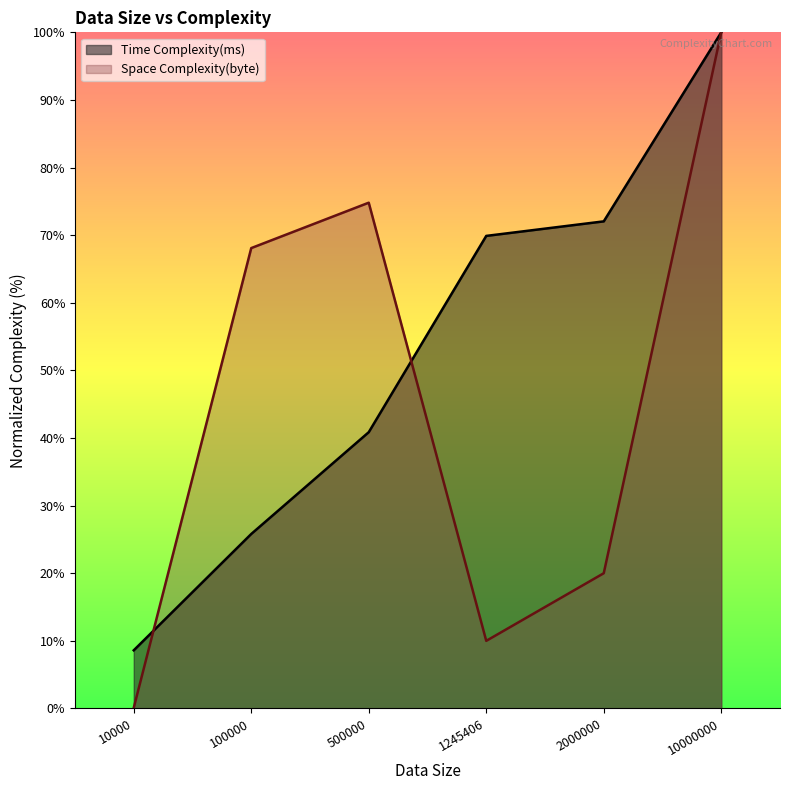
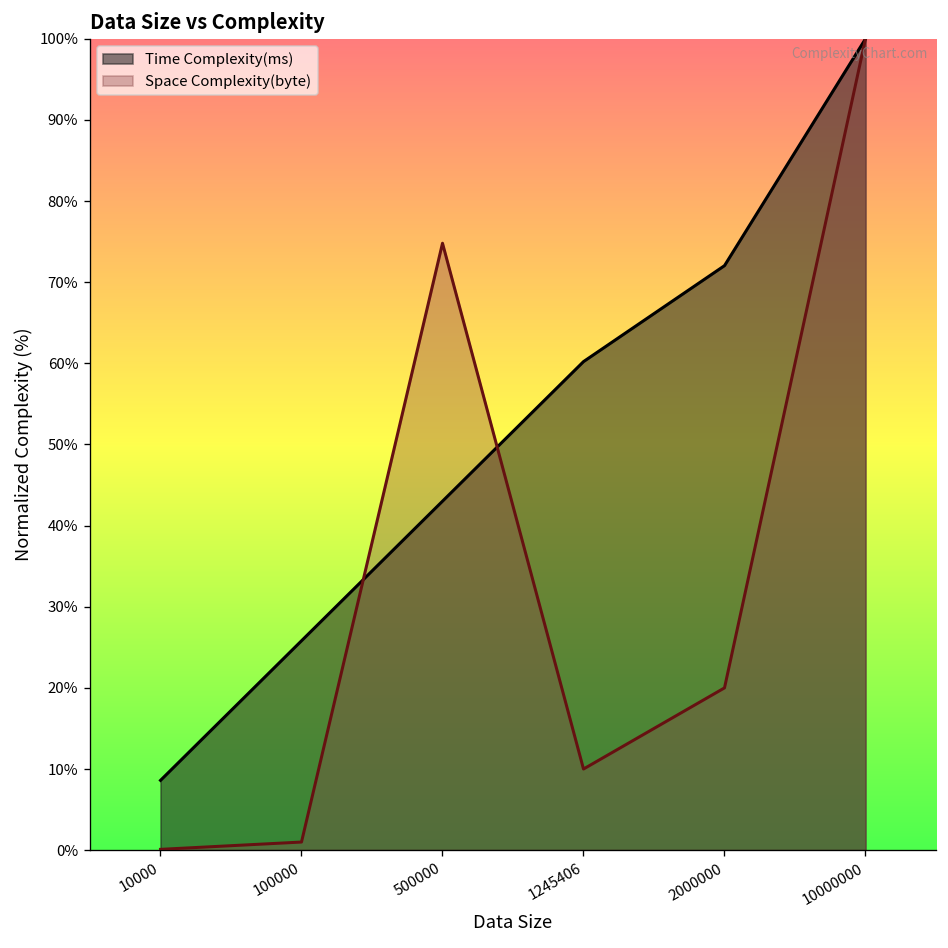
Space Complexity(byte), 100000: 68% -> 1%
Time Complexity(ms), 500000: 41% -> 43%
Time Complexity(ms), 1245406: 70% -> 60%
